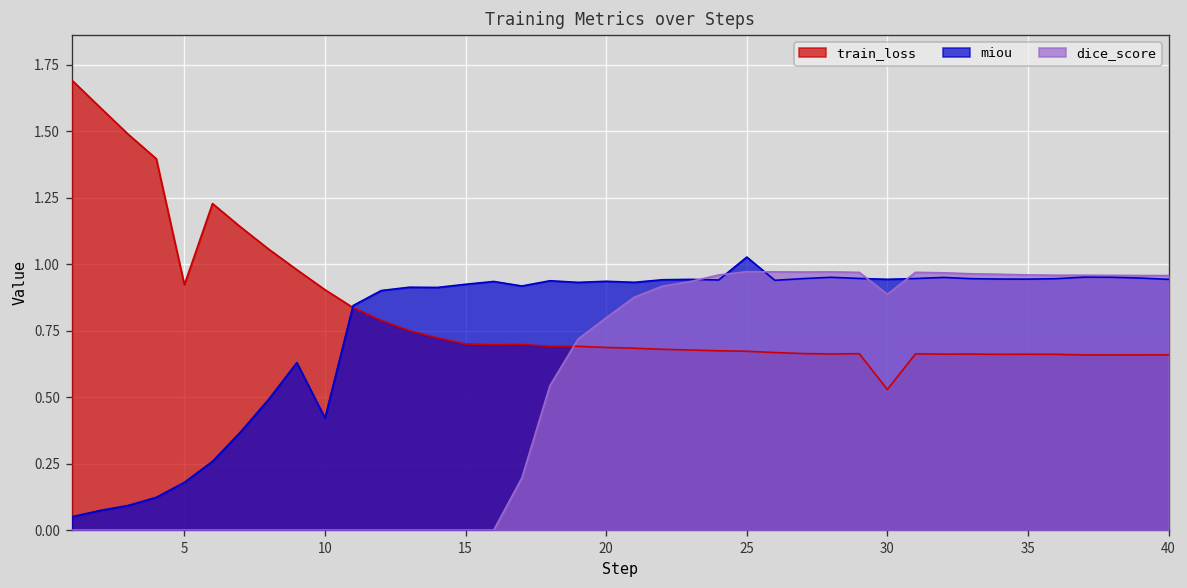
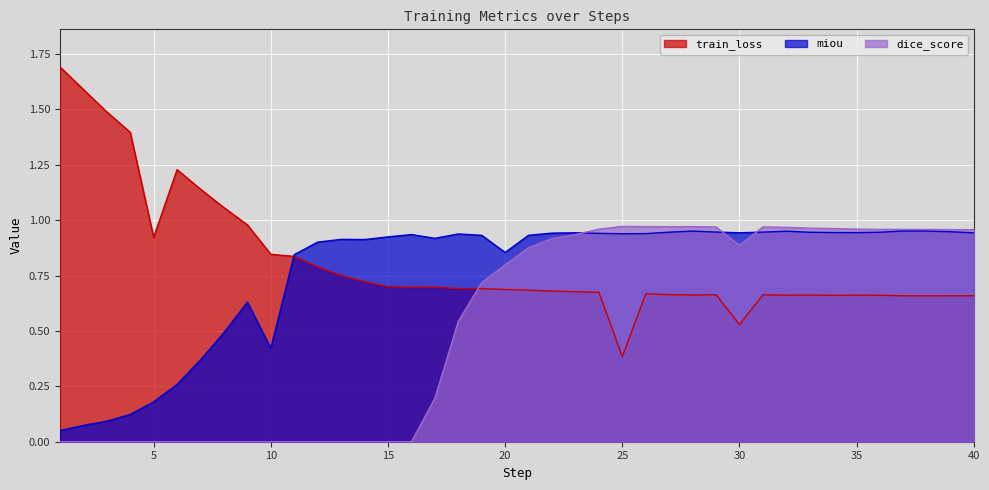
train_loss, 10: 0.90 -> 0.85
miou, 20: 0.94 -> 0.85
train_loss, 25: 0.67 -> 0.38
miou, 25: 1.03 -> 0.94
